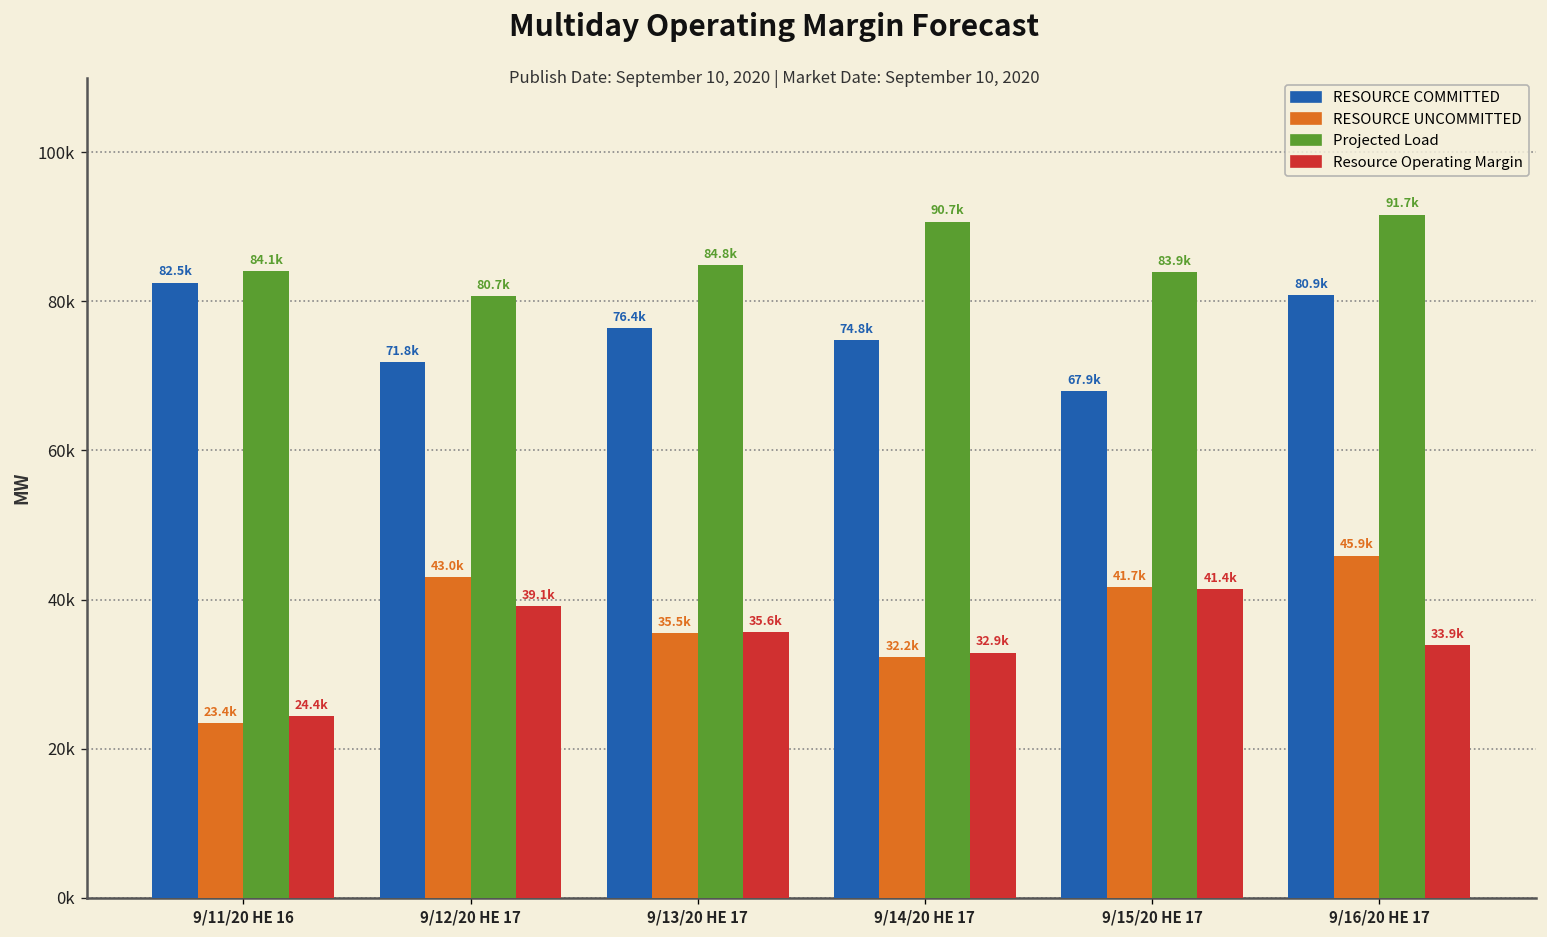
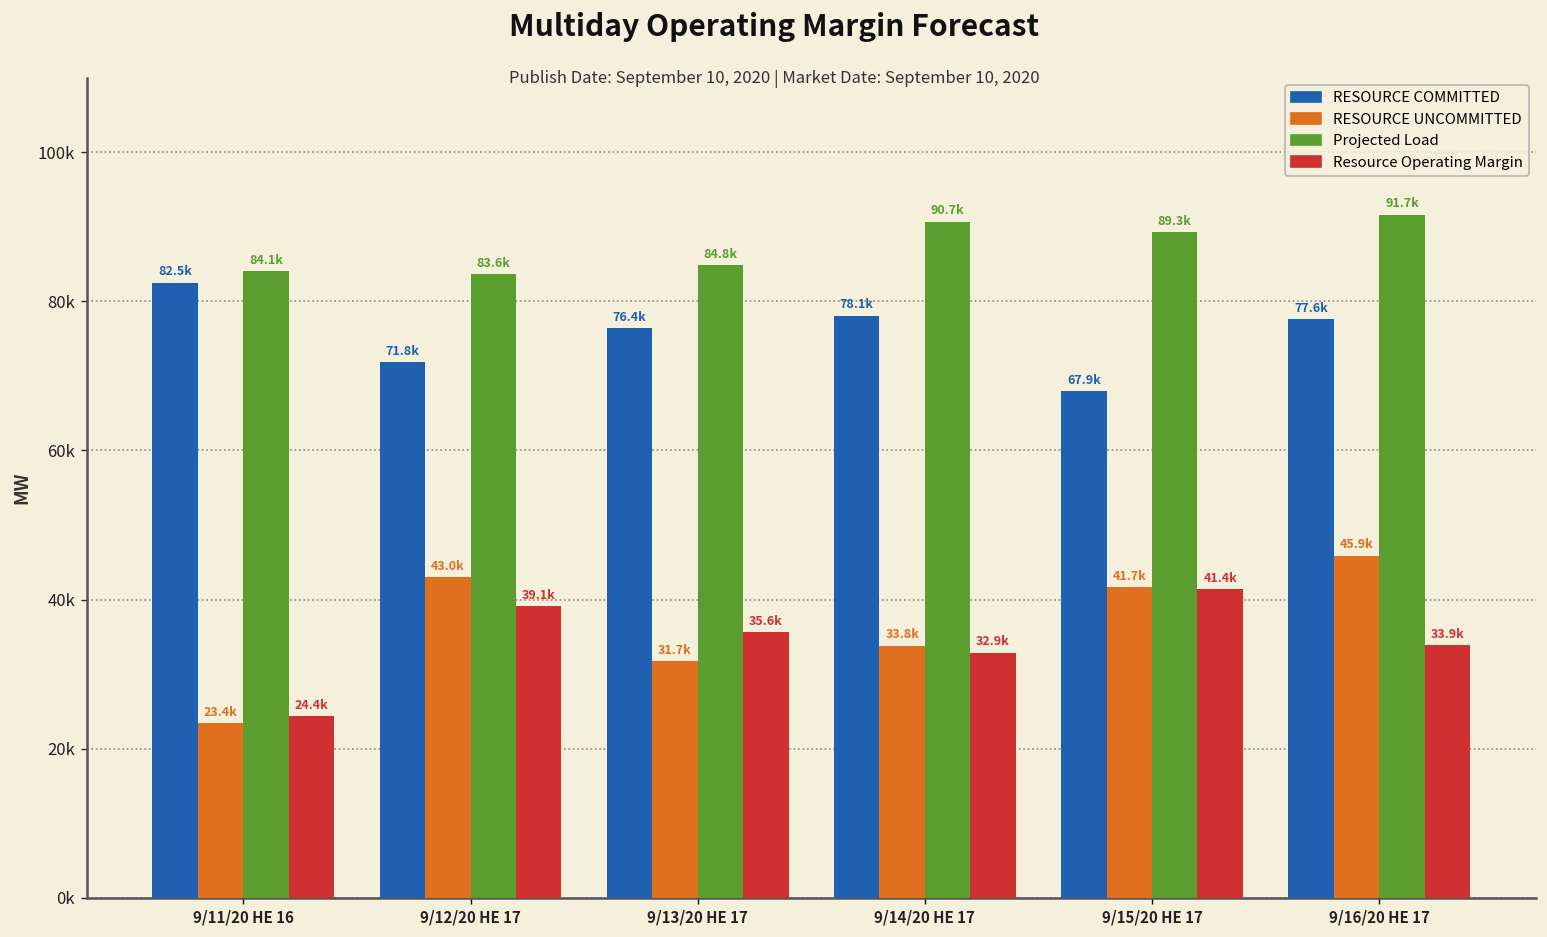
Projected Load, 9/12/20 HE 17: 80.7k -> 83.6k
RESOURCE UNCOMMITTED, 9/13/20 HE 17: 35.5k -> 31.7k
RESOURCE COMMITTED, 9/14/20 HE 17: 74.8k -> 78.1k
RESOURCE UNCOMMITTED, 9/14/20 HE 17: 32.2k -> 33.8k
Projected Load, 9/15/20 HE 17: 83.9k -> 89.3k
RESOURCE COMMITTED, 9/16/20 HE 17: 80.9k -> 77.6k
